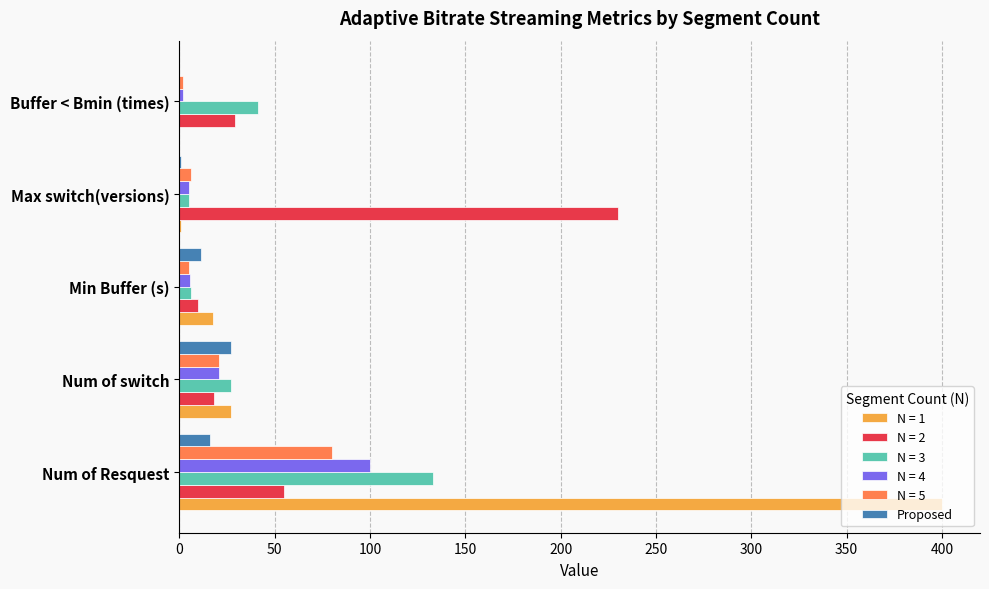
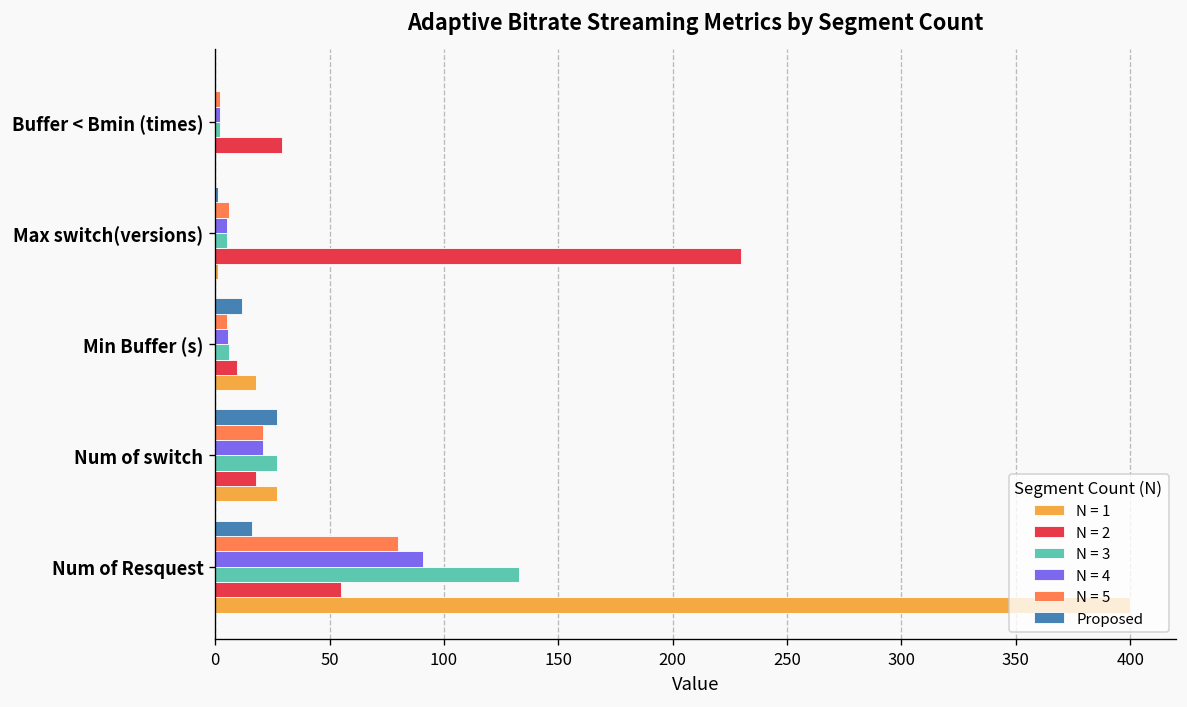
N = 3, Buffer < Bmin (times): 41 -> 2
N = 4, Num of Resquest: 100 -> 91
